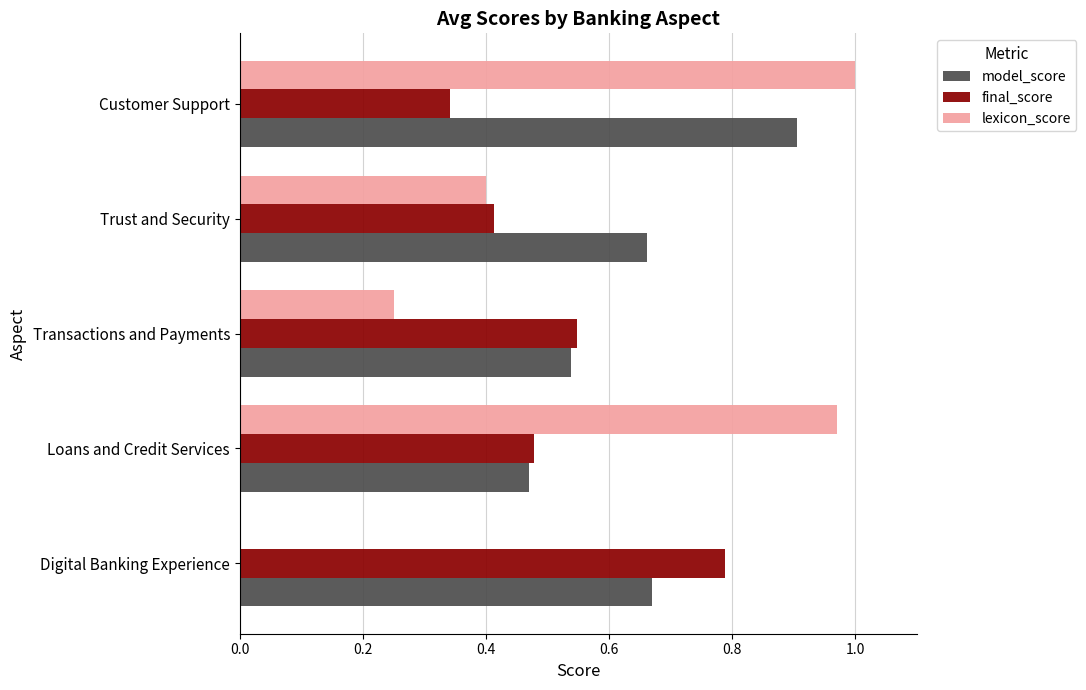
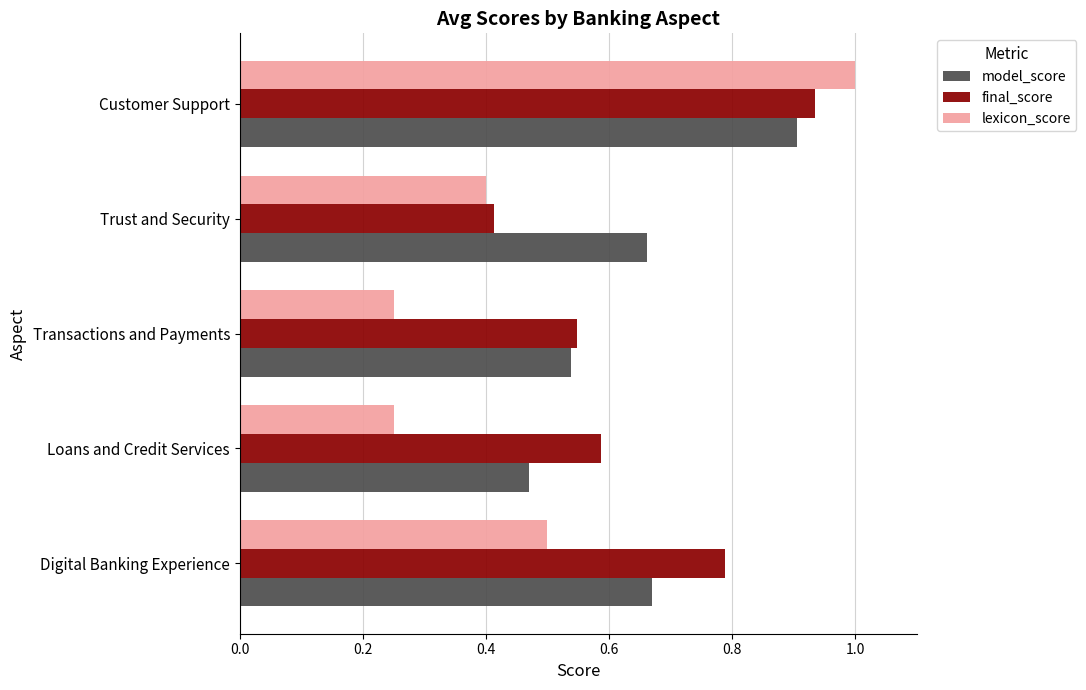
final_score, Customer Support: 0.34 -> 0.93
lexicon_score, Loans and Credit Services: 0.97 -> 0.25
final_score, Loans and Credit Services: 0.48 -> 0.59
lexicon_score, Digital Banking Experience: 0.0 -> 0.5
